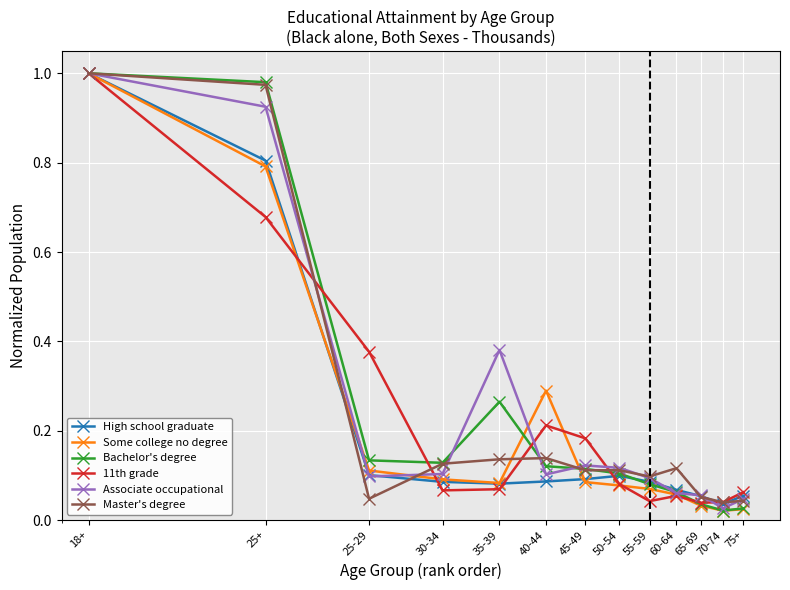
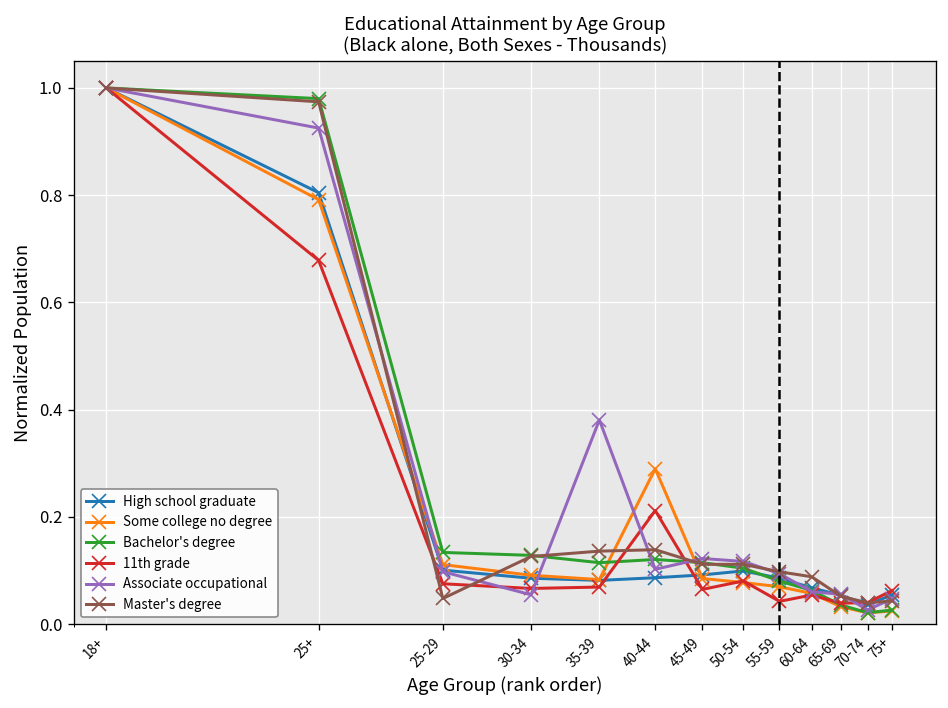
11th grade, 25-29: 0.38 -> 0.08
Associate occupational, 30-34: 0.10 -> 0.05
Bachelor's degree, 35-39: 0.26 -> 0.11
11th grade, 45-49: 0.18 -> 0.06
Master's degree, 60-64: 0.12 -> 0.09
